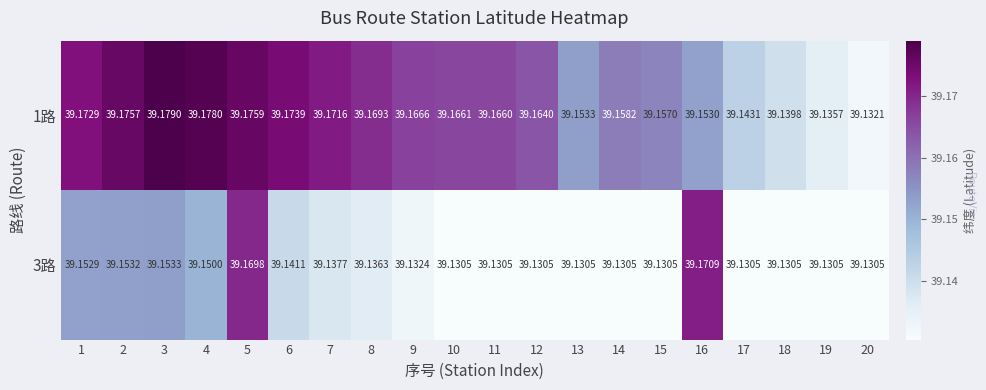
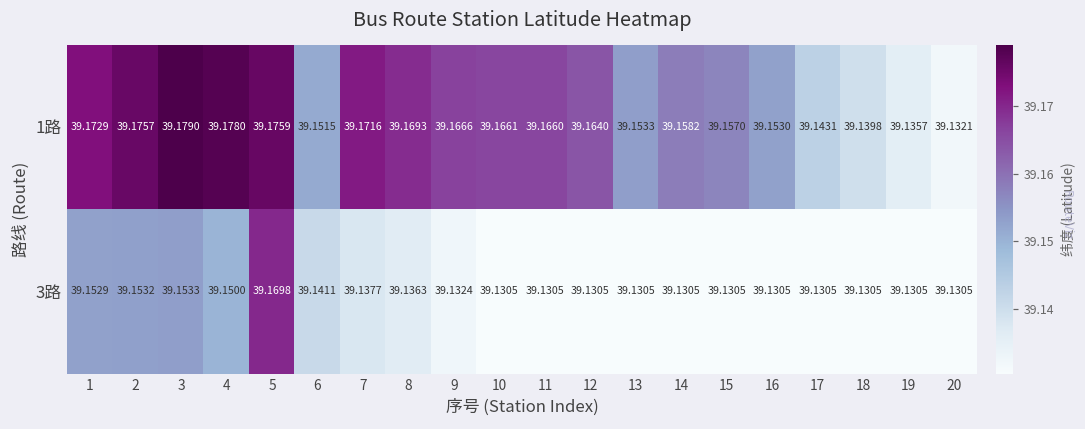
1路, 6: 39.1739 -> 39.1515
3路, 16: 39.1709 -> 39.1305
